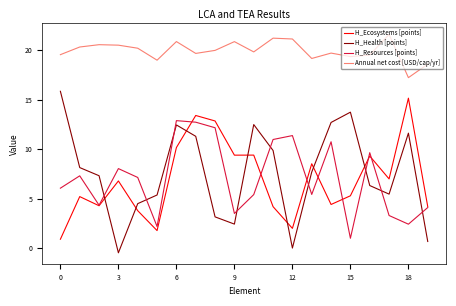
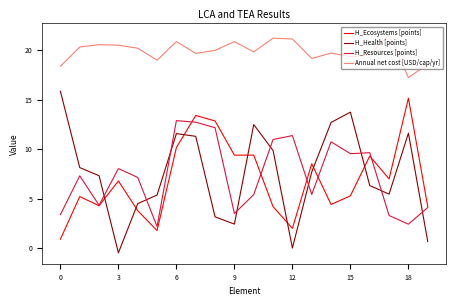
H_Resources [points], 0: 6 -> 3
Annual net cost [USD/cap/yr], 0: 20 -> 18
H_Health [points], 6: 12.5 -> 11.6
H_Resources [points], 15: 1 -> 10
